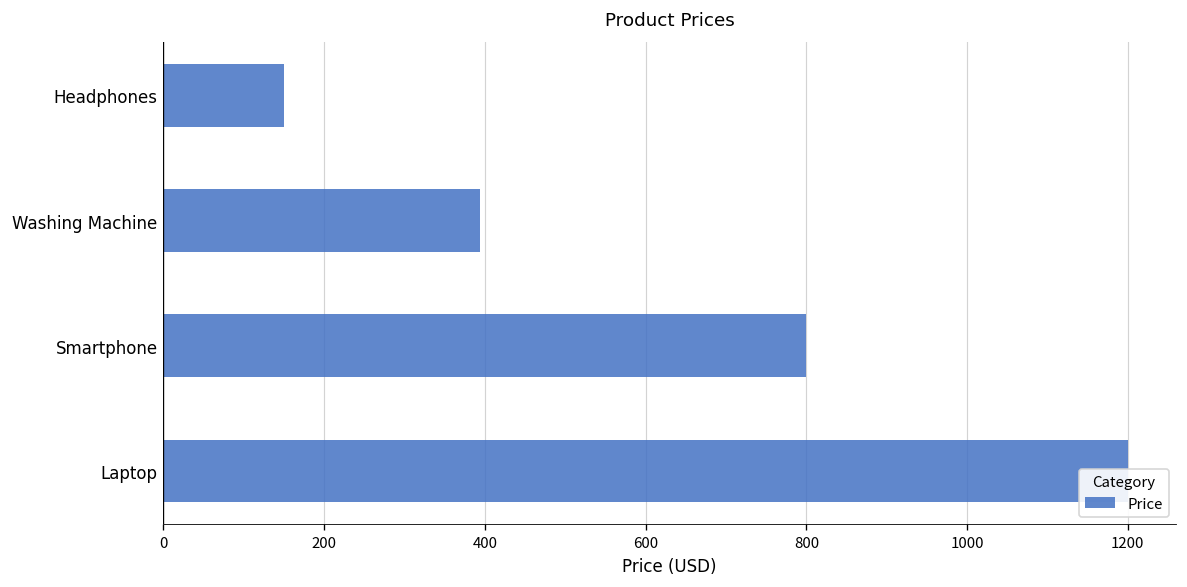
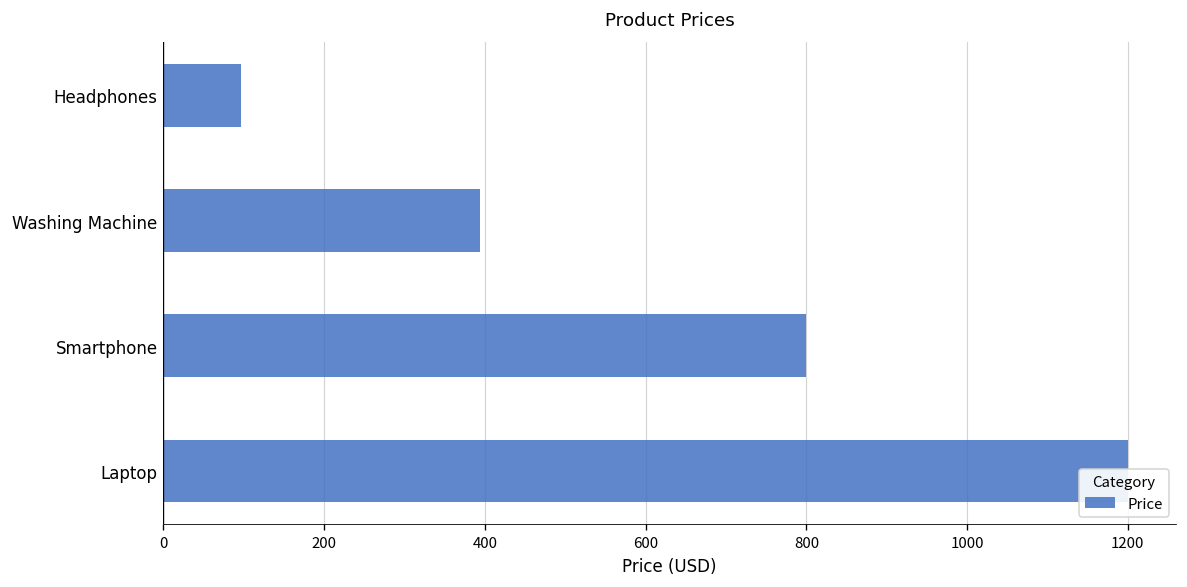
Headphones: 150 -> 100
